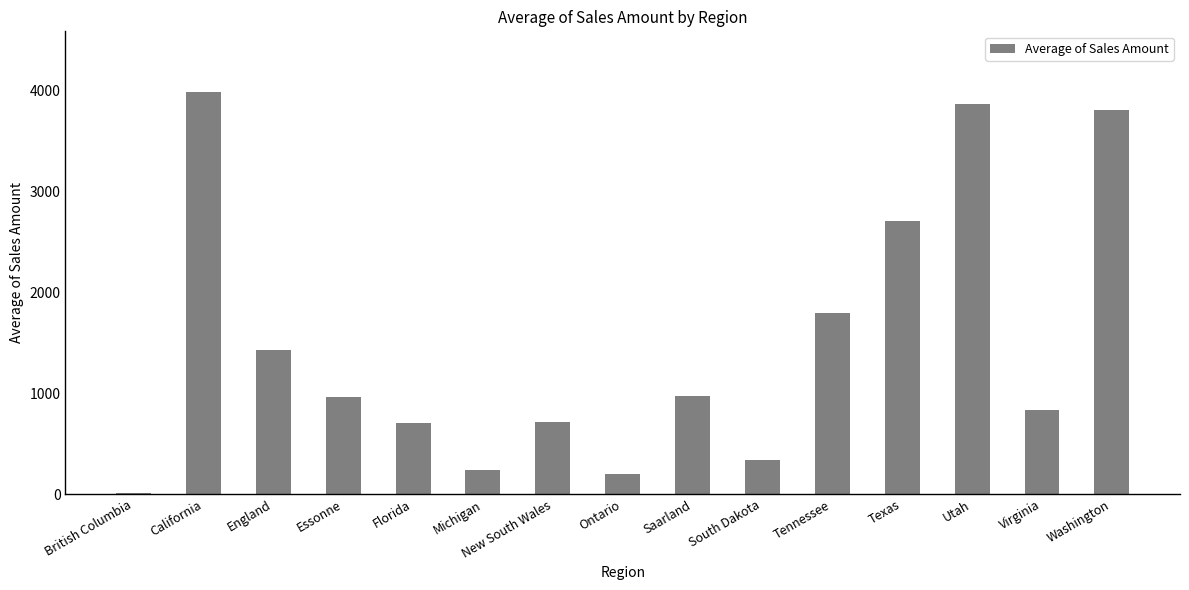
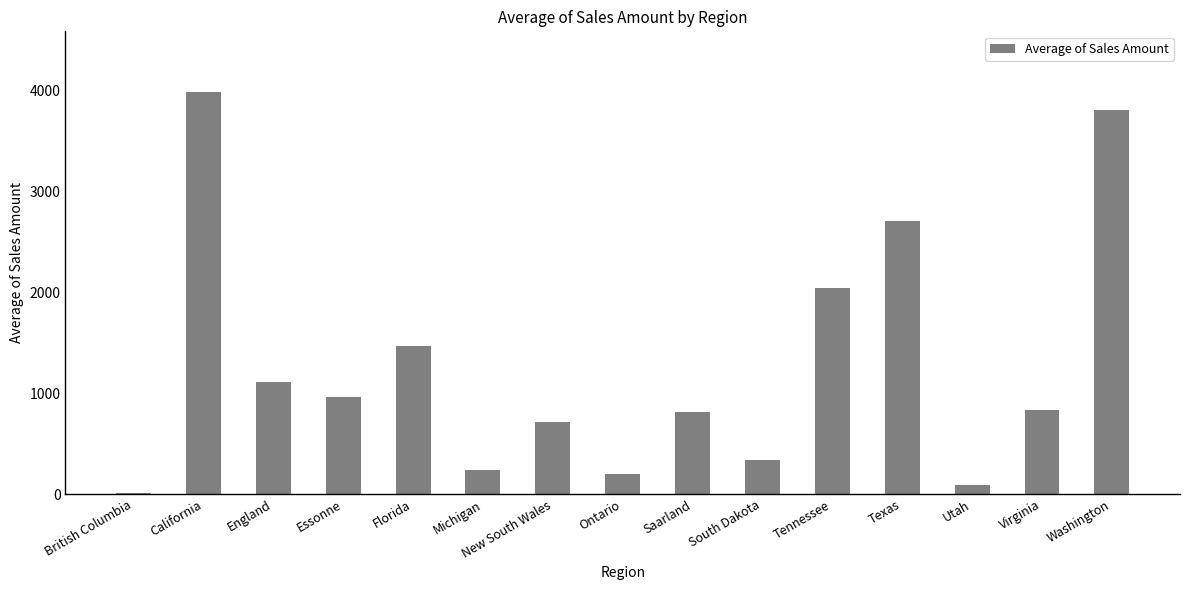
England: 1430 -> 1110
Florida: 700 -> 1470
Saarland: 980 -> 810
Tennessee: 1800 -> 2040
Utah: 3870 -> 90
